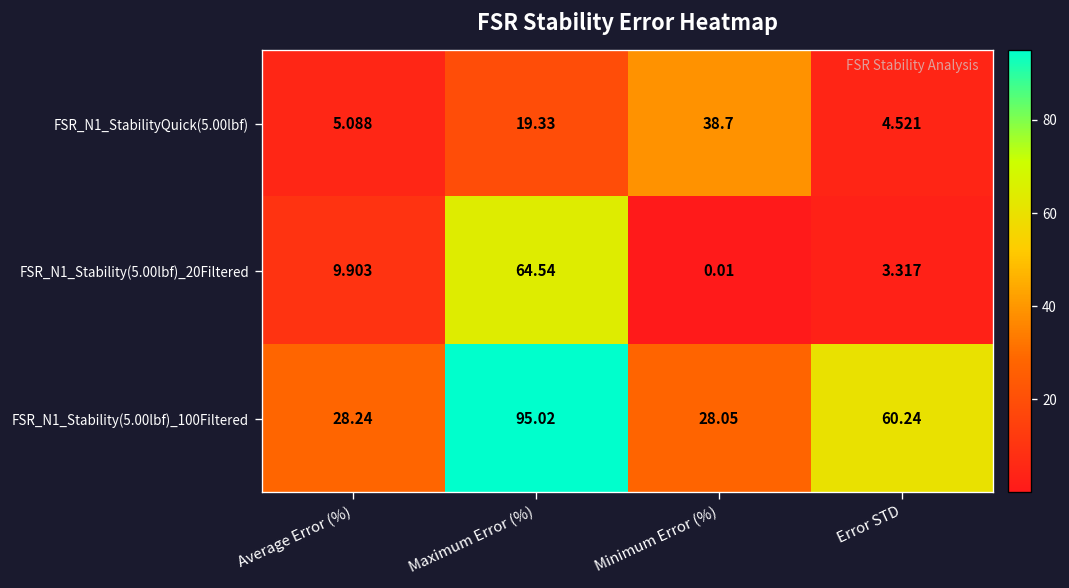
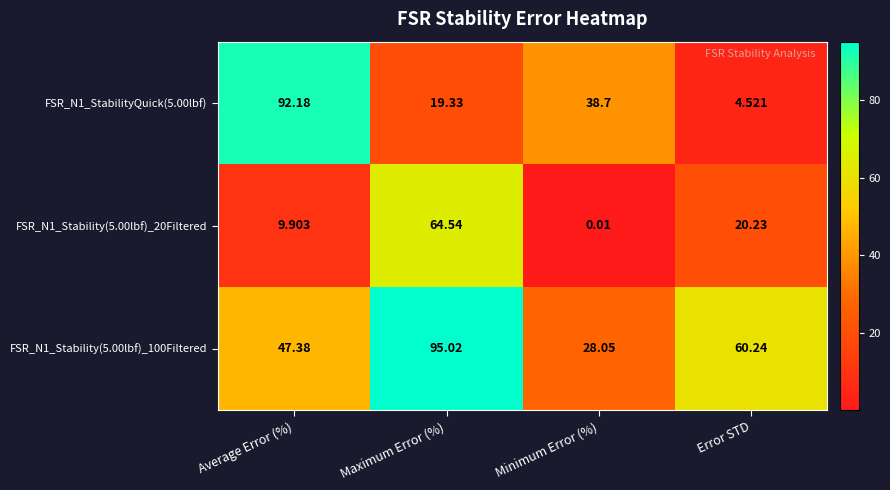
FSR_N1_StabilityQuick(5.00lbf), Average Error (%): 5.088 -> 92.18
FSR_N1_Stability(5.00lbf)_20Filtered, Error STD: 3.317 -> 20.23
FSR_N1_Stability(5.00lbf)_100Filtered, Average Error (%): 28.24 -> 47.38
